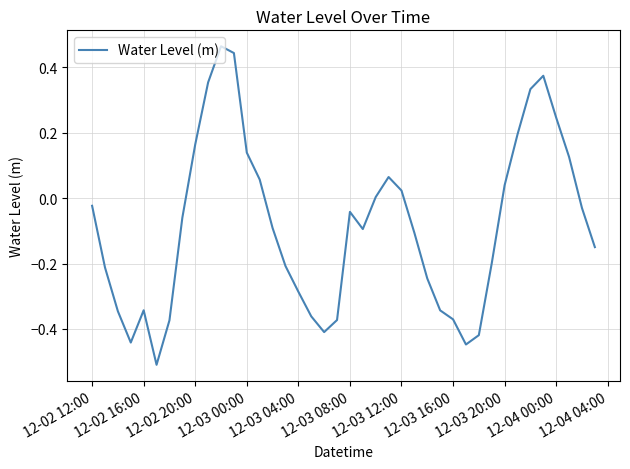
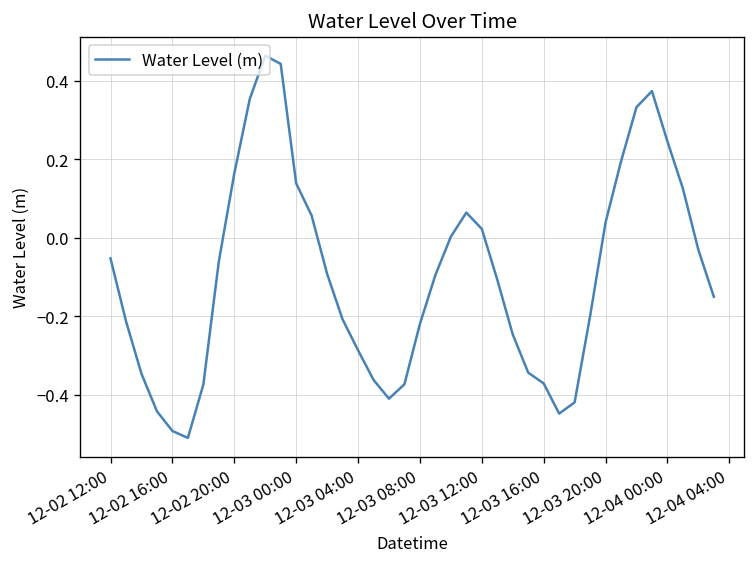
12-02 12:00: -0.02 -> -0.05
12-02 16:00: -0.34 -> -0.49
12-03 08:00: -0.04 -> -0.22
